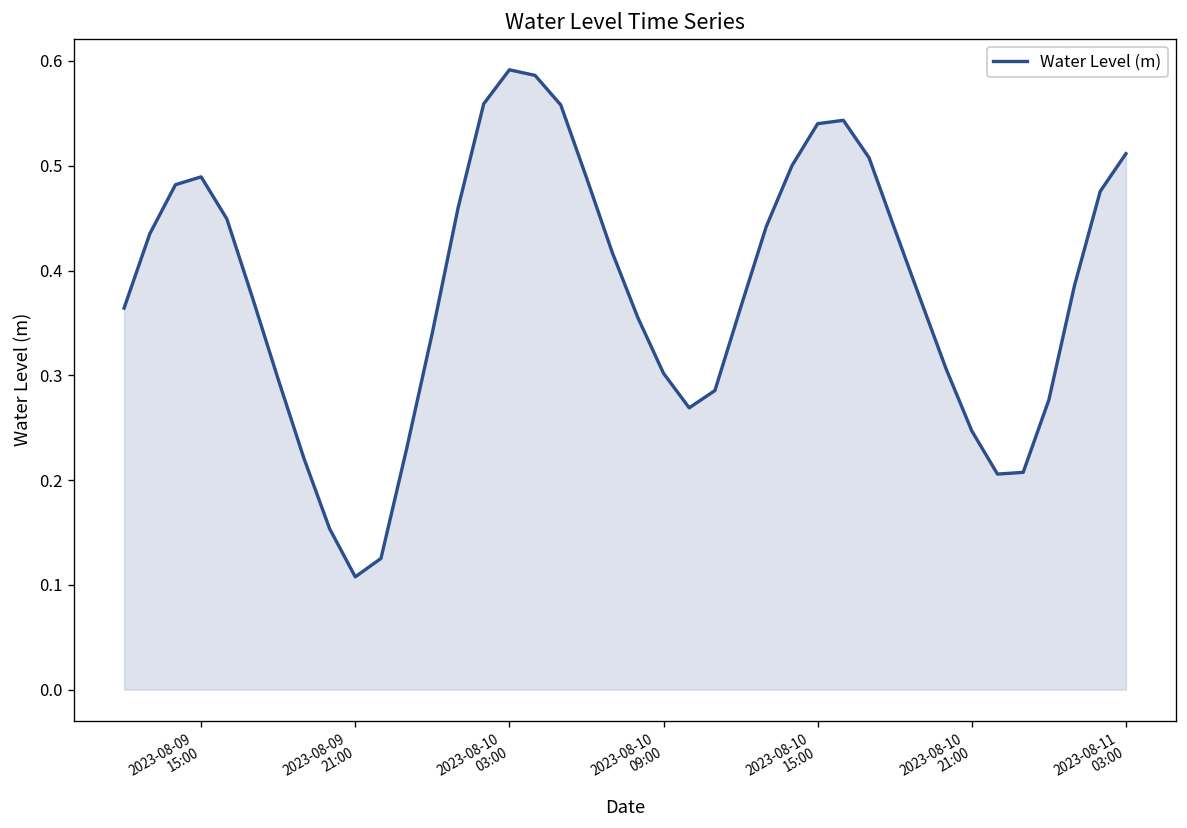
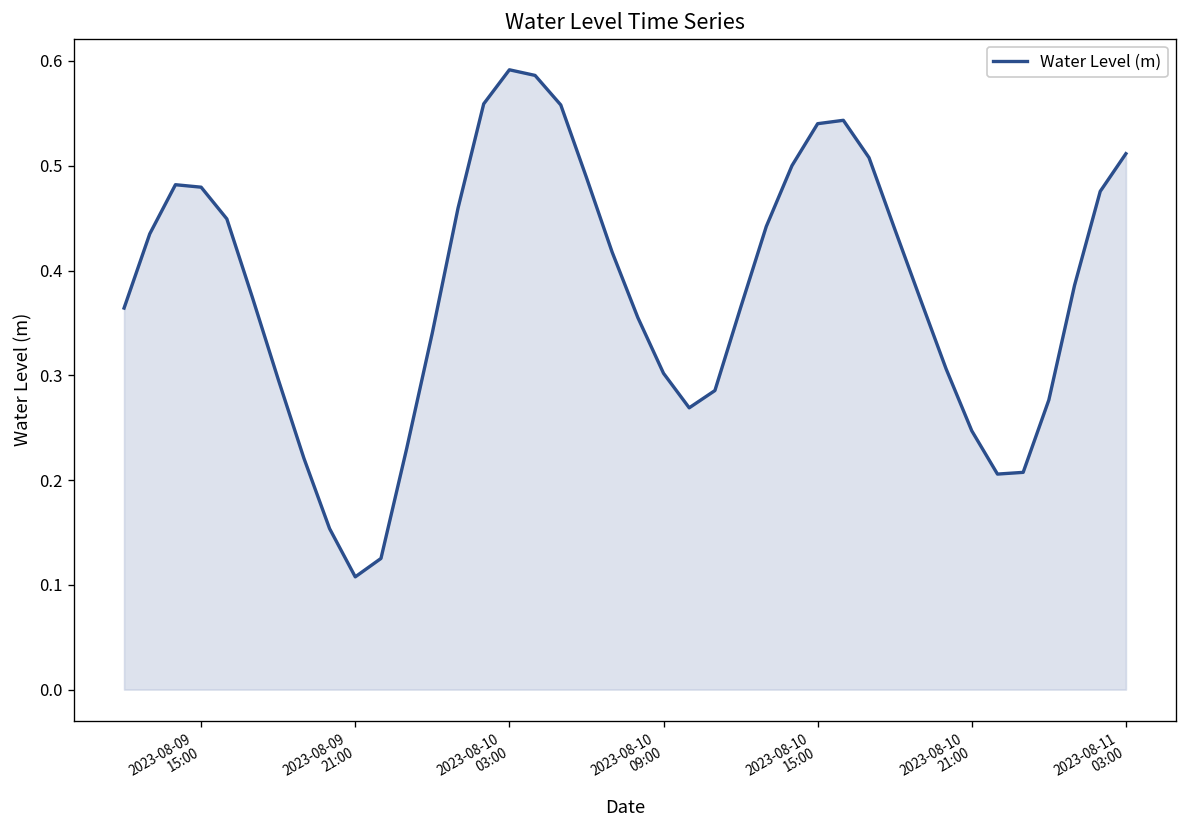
2023-08-09 15:00: 0.49 -> 0.48
